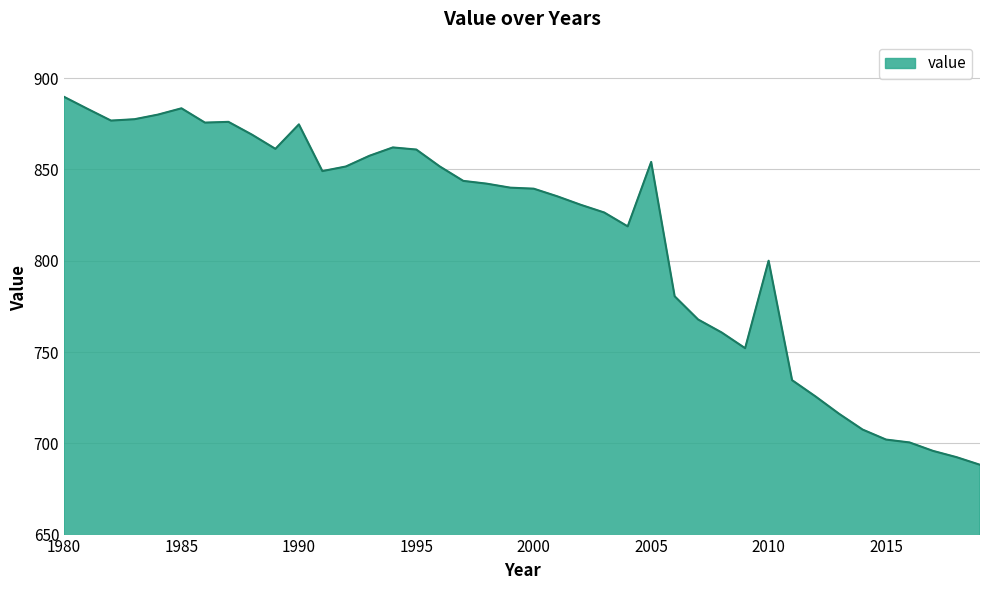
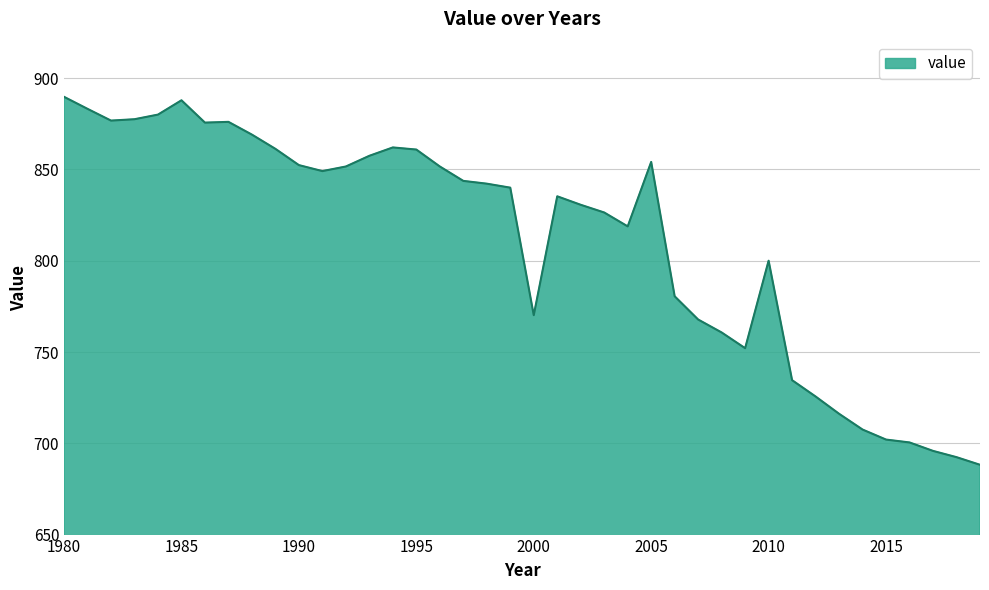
1985: 883 -> 888
1990: 875 -> 852
2000: 839 -> 770
